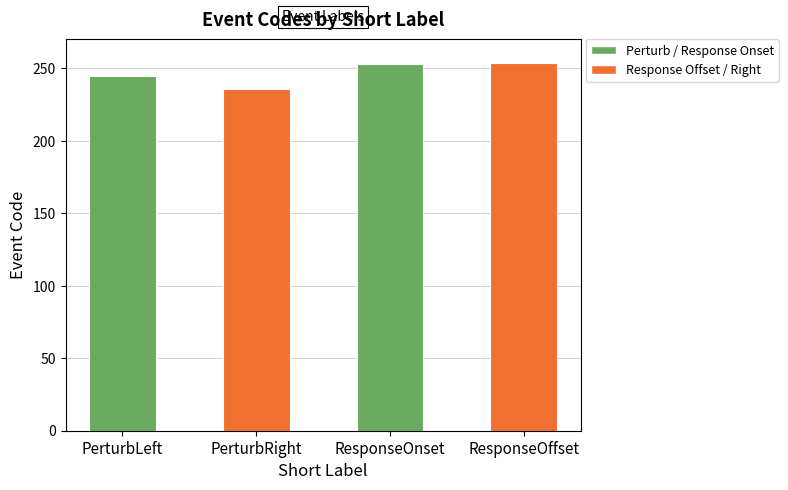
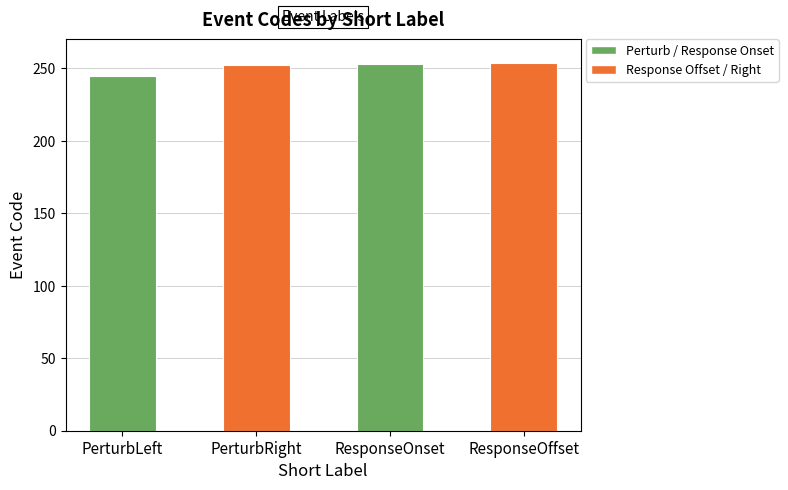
PerturbRight: 236 -> 252
